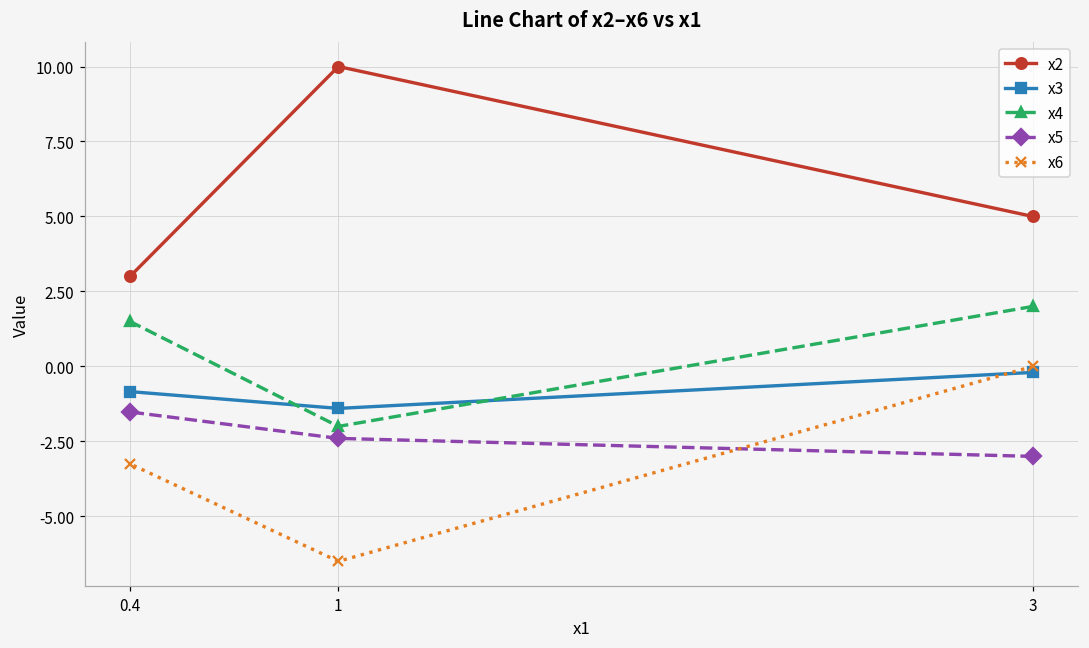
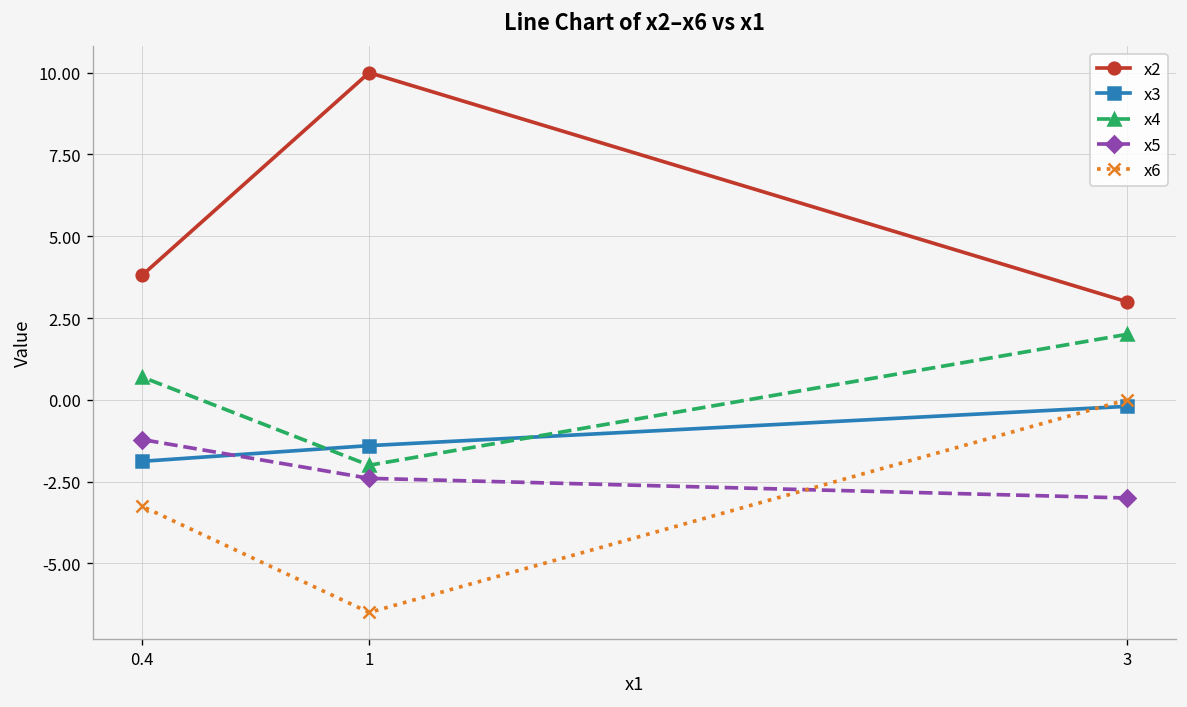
x2, 0.4: 3.0 -> 3.8
x3, 0.4: -0.8 -> -1.9
x4, 0.4: 1.5 -> 0.7
x5, 0.4: -1.5 -> -1.2
x2, 3: 5 -> 3
